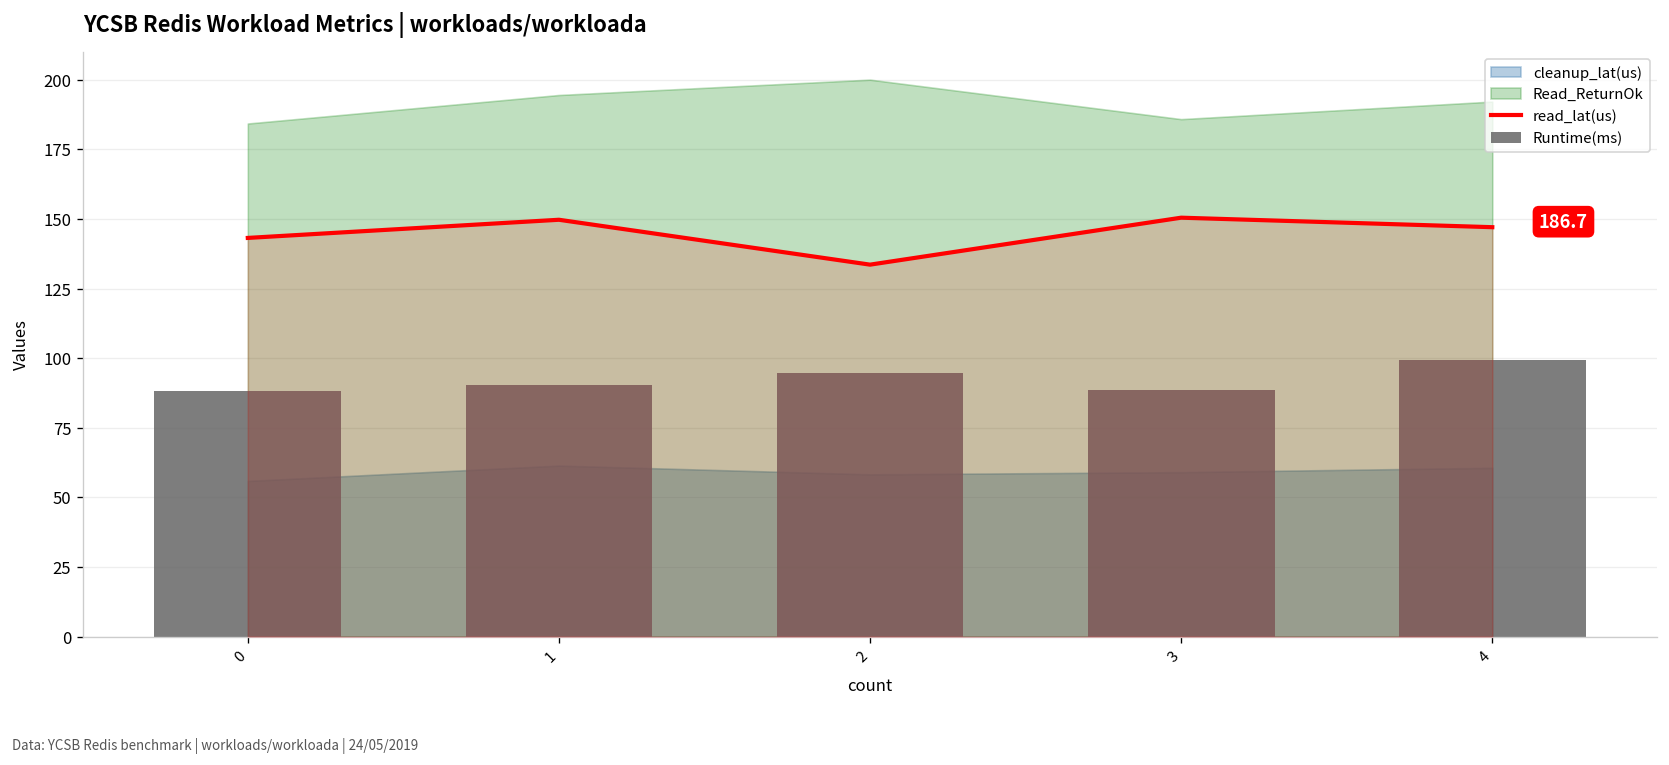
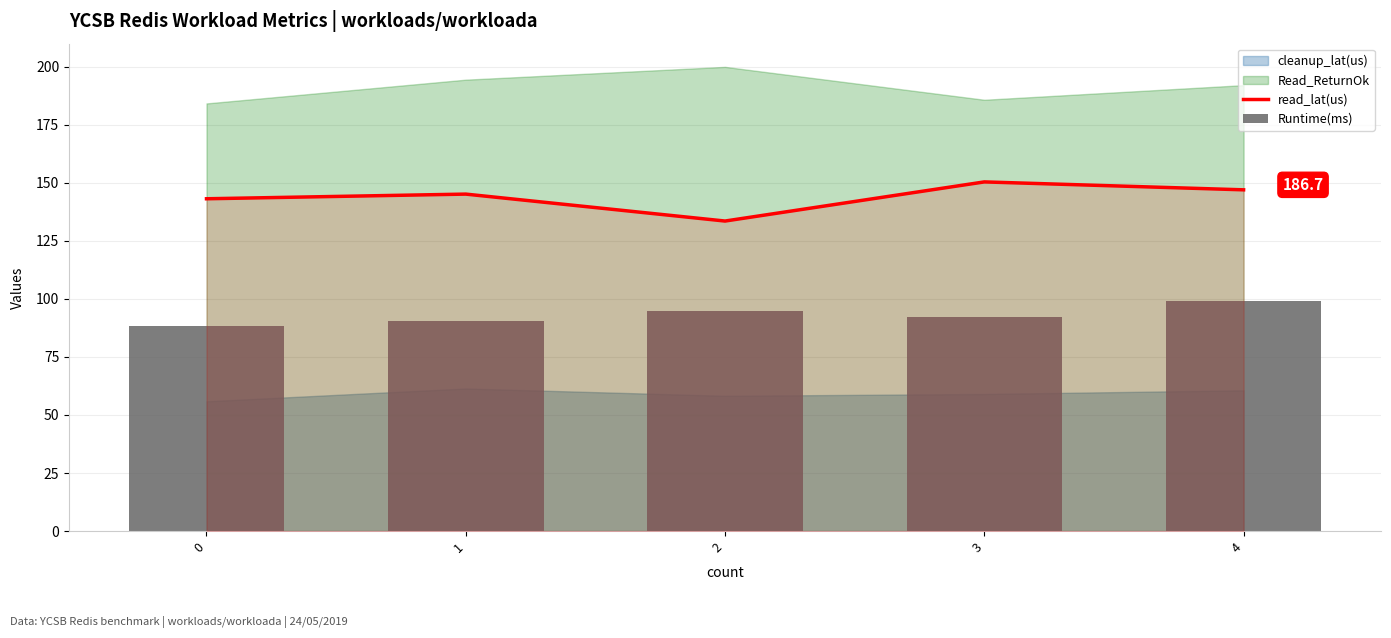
read_lat(us), 1: 150 -> 145
Runtime(ms), 3: 89 -> 92
